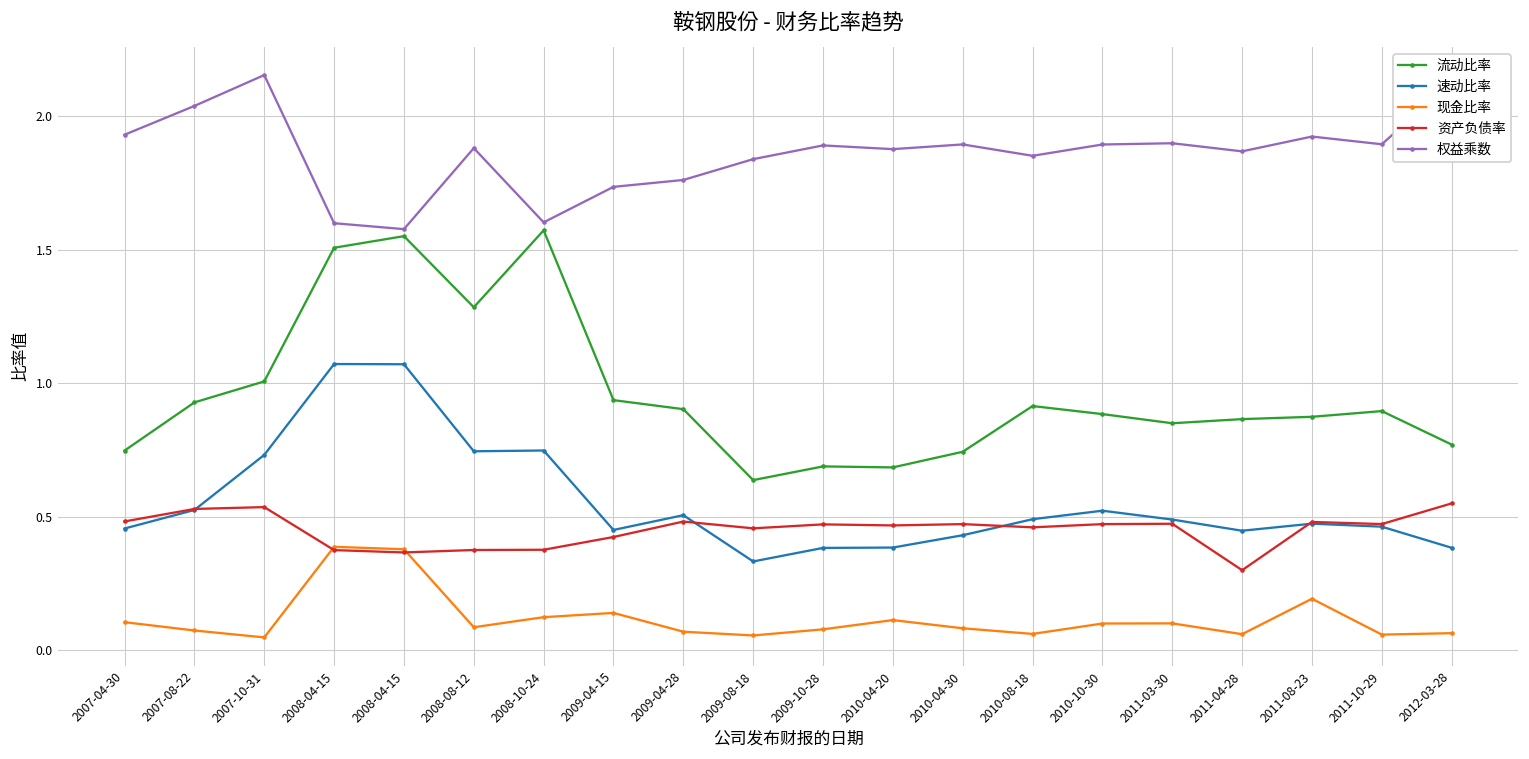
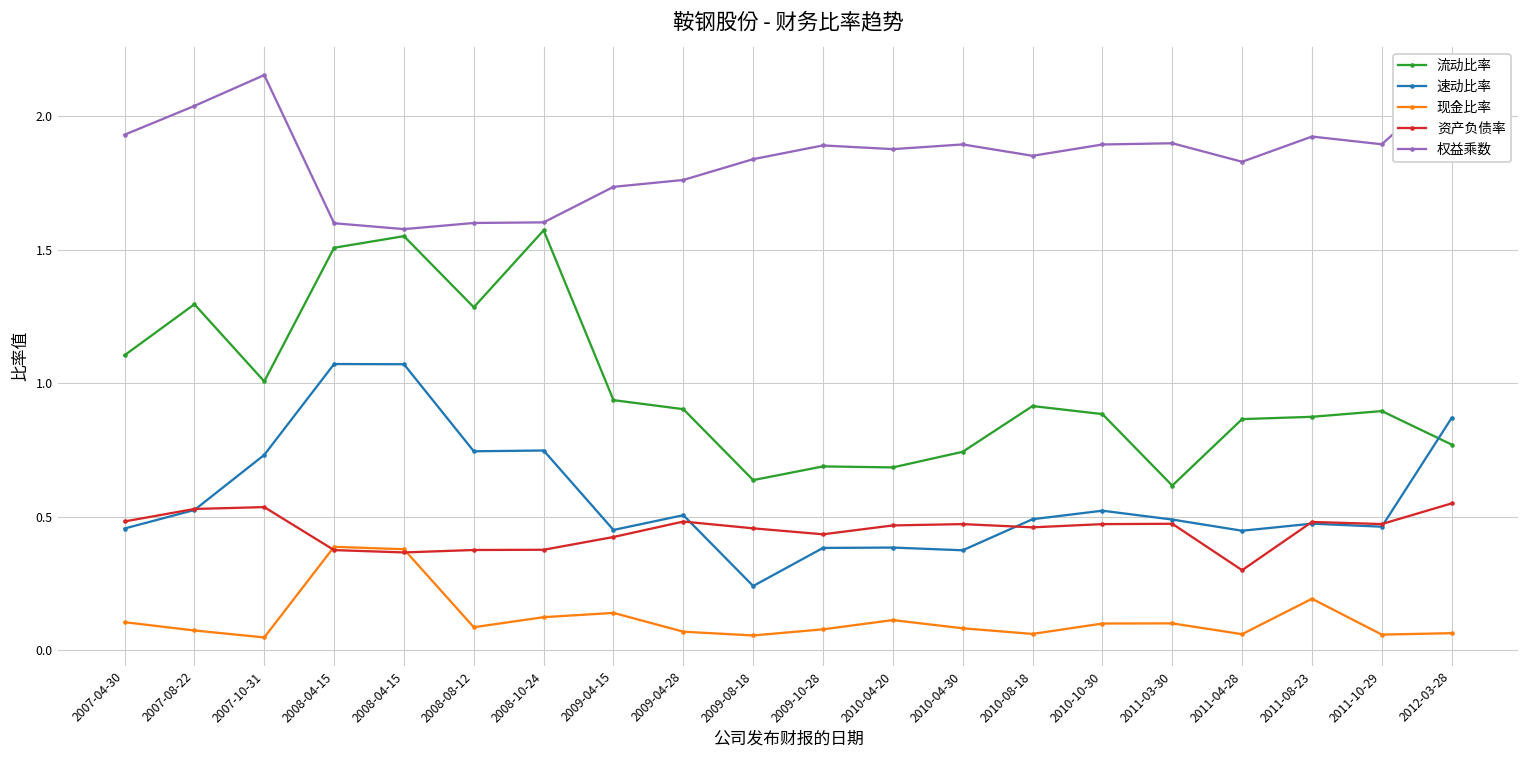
流动比率, 2007-04-30: 0.75 -> 1.10
流动比率, 2007-08-22: 0.93 -> 1.30
权益乘数, 2008-08-12: 1.88 -> 1.60
速动比率, 2009-08-18: 0.33 -> 0.24
资产负债率, 2009-10-28: 0.47 -> 0.43
速动比率, 2010-04-30: 0.43 -> 0.37
流动比率, 2011-03-30: 0.85 -> 0.62
权益乘数, 2011-04-28: 1.87 -> 1.83
速动比率, 2012-03-28: 0.38 -> 0.87
